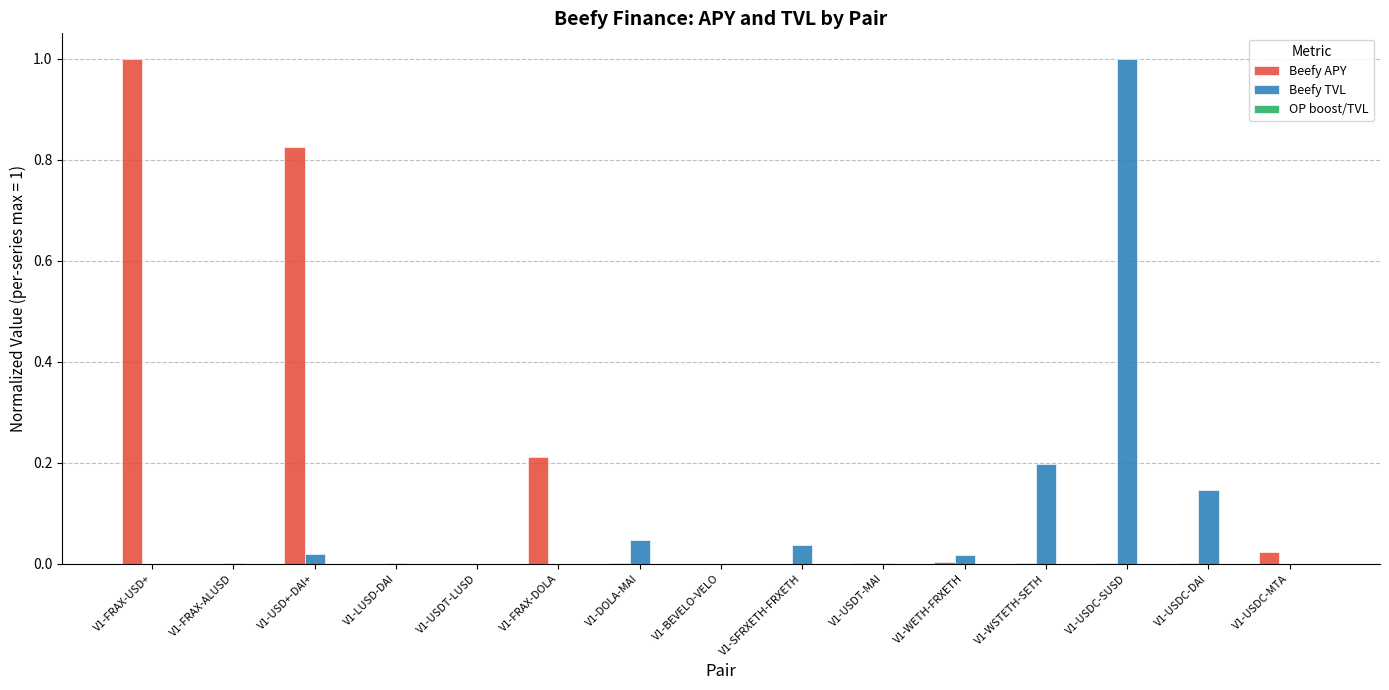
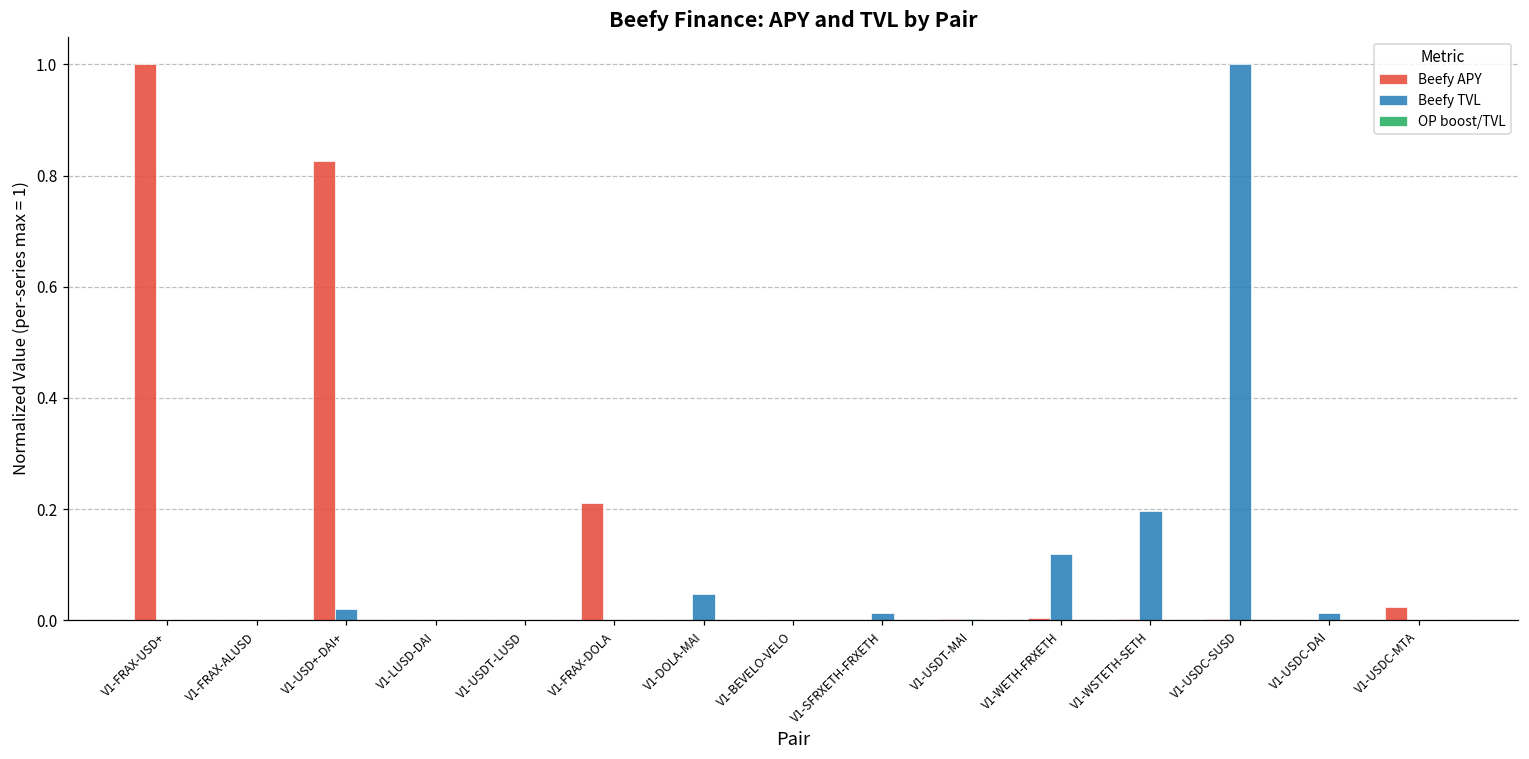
Beefy TVL, V1-SFRXETH-FRXETH: 0.04 -> 0.01
Beefy TVL, V1-WETH-FRXETH: 0.02 -> 0.12
Beefy TVL, V1-USDC-DAI: 0.15 -> 0.01
